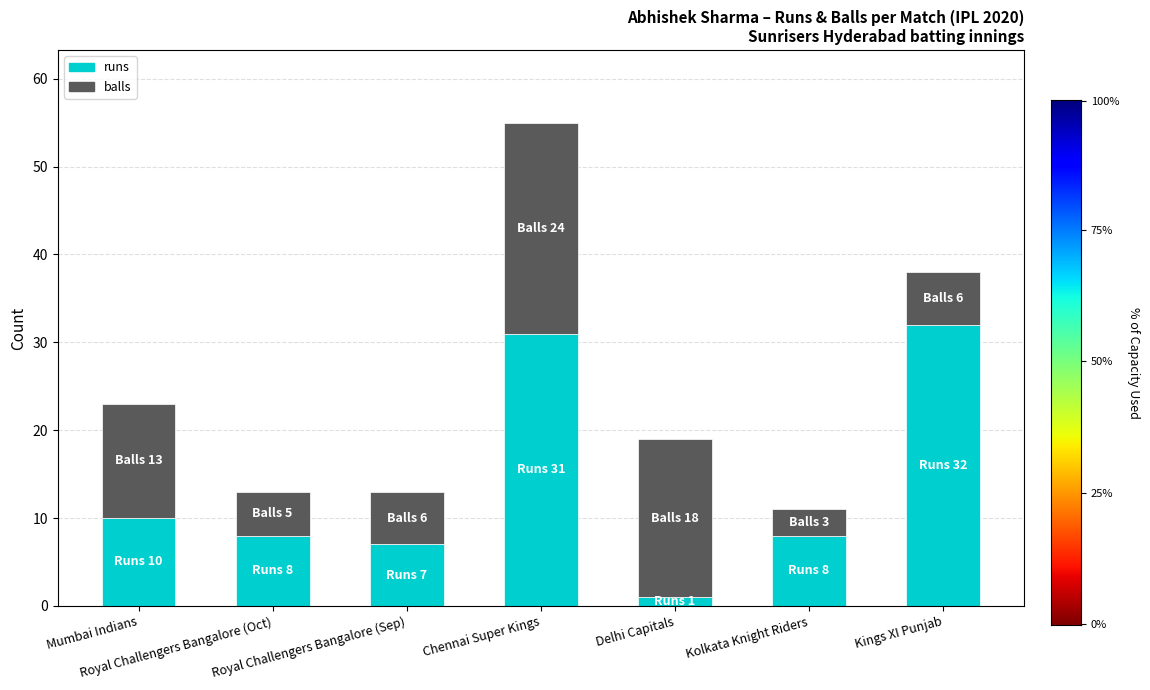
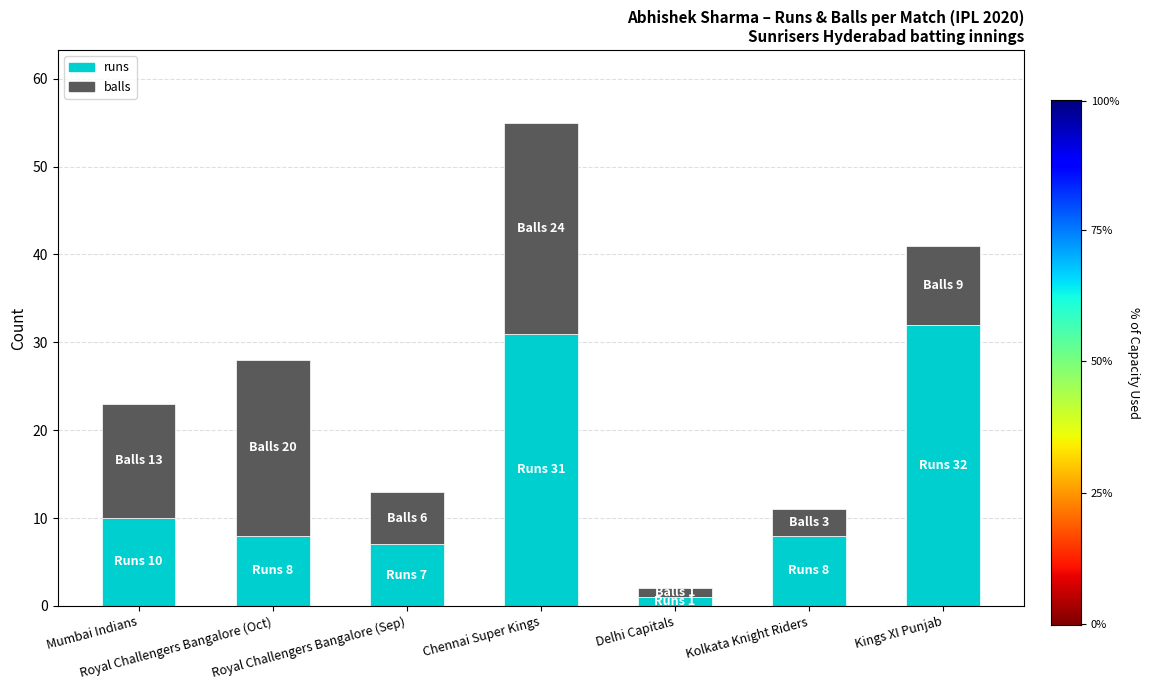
balls, Royal Challengers Bangalore (Oct): 5 -> 20
balls, Delhi Capitals: 18 -> 1
balls, Kings XI Punjab: 6 -> 9
